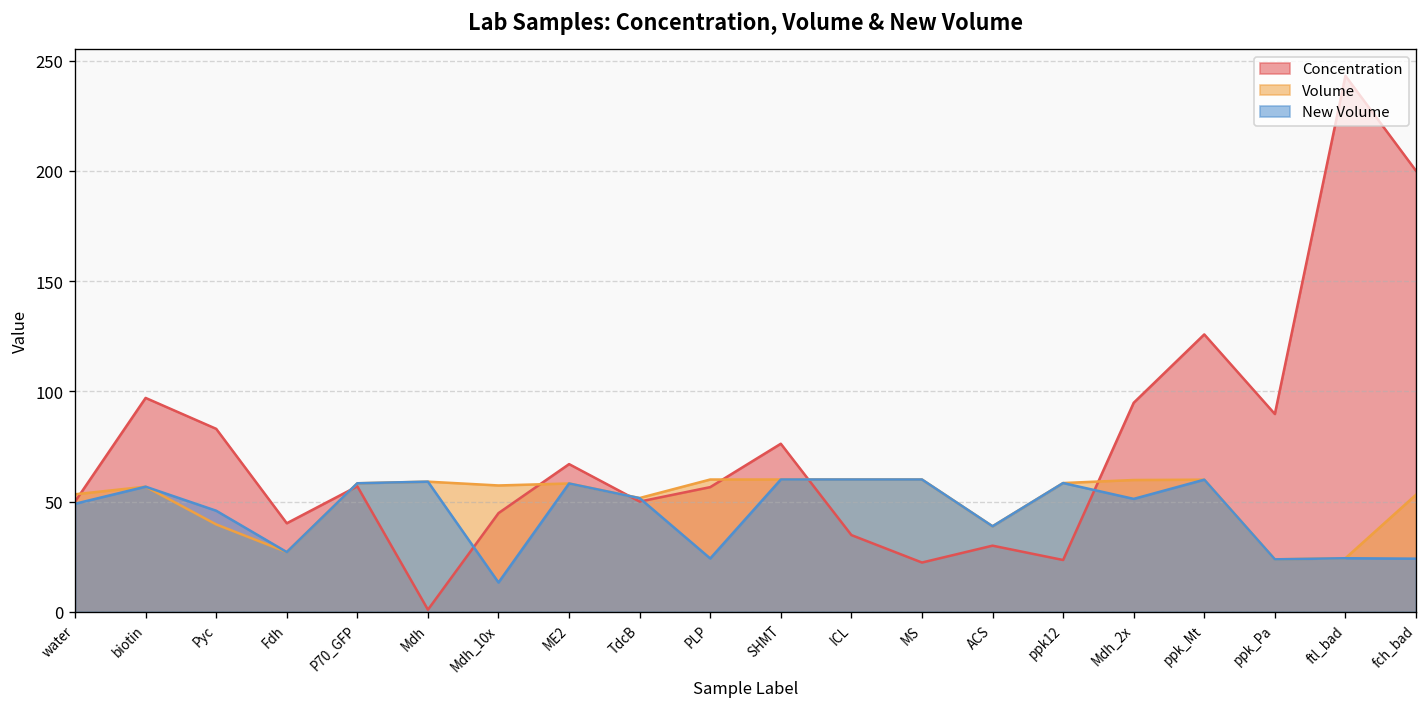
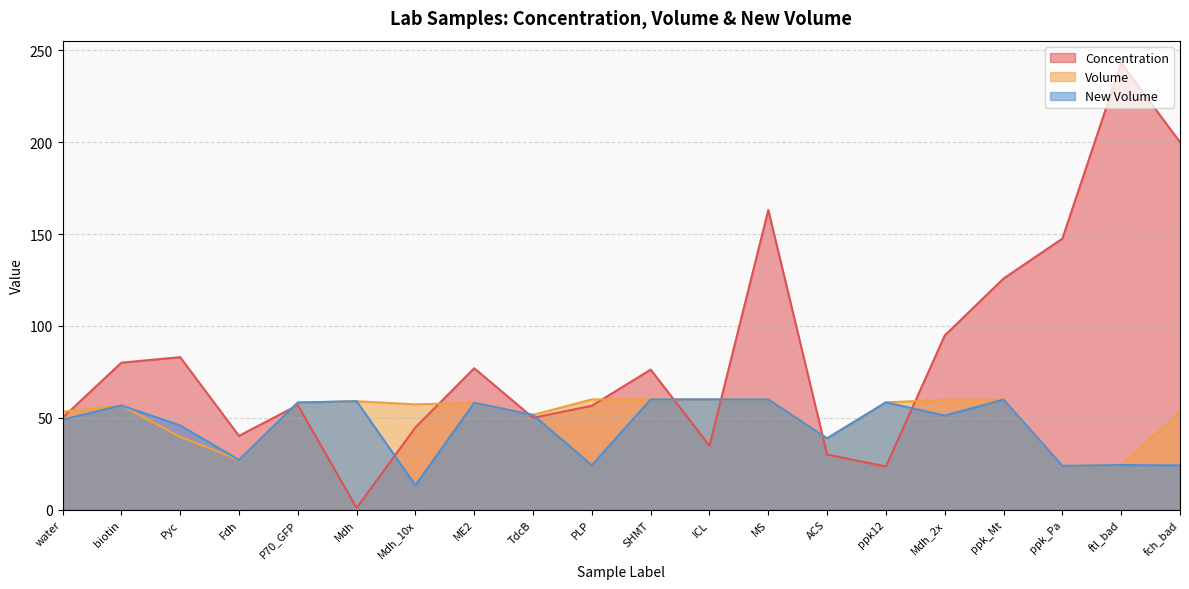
Concentration, biotin: 97 -> 80
Concentration, ME2: 67 -> 77
Concentration, MS: 22 -> 163
Concentration, ppk_Pa: 90 -> 148
